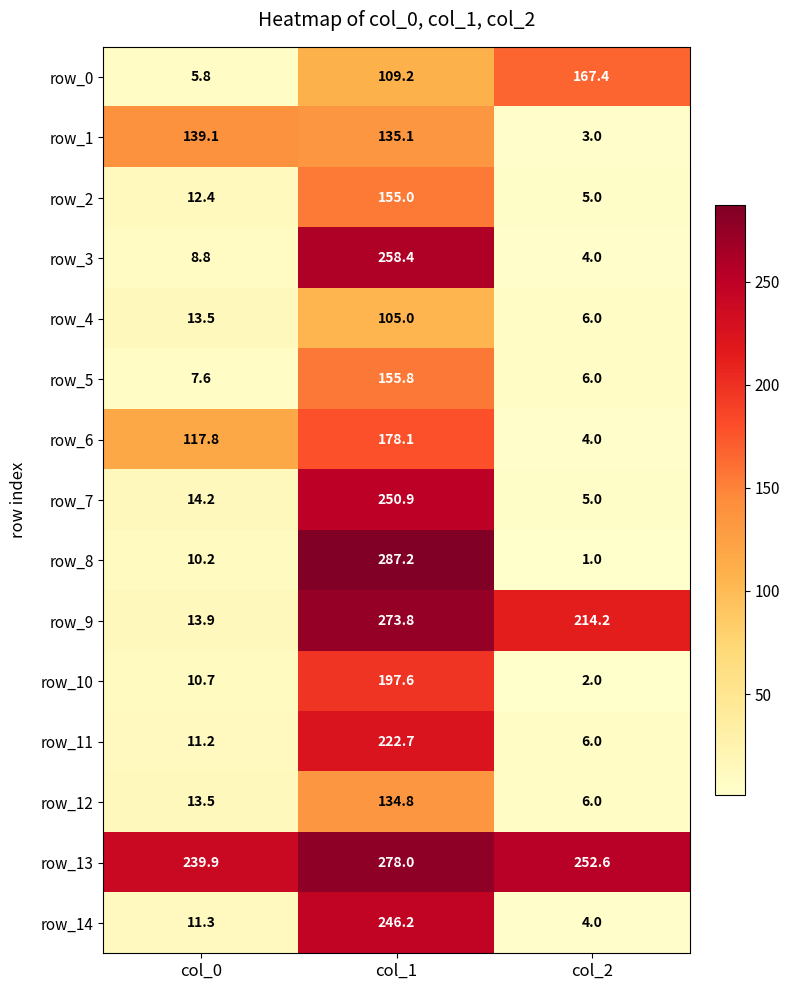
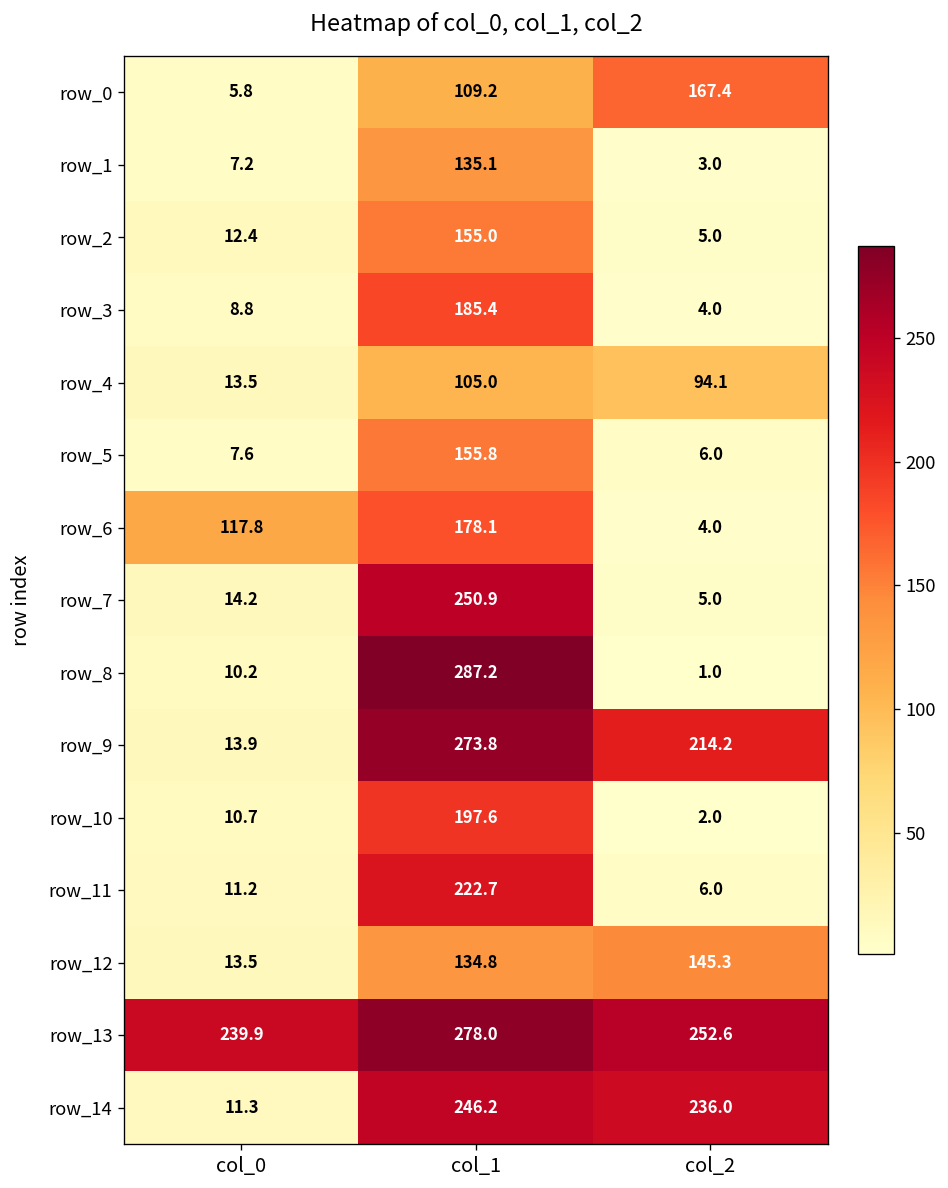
row_1, col_0: 139.1 -> 7.2
row_3, col_1: 258.4 -> 185.4
row_4, col_2: 6.0 -> 94.1
row_12, col_2: 6.0 -> 145.3
row_14, col_2: 4.0 -> 236.0
